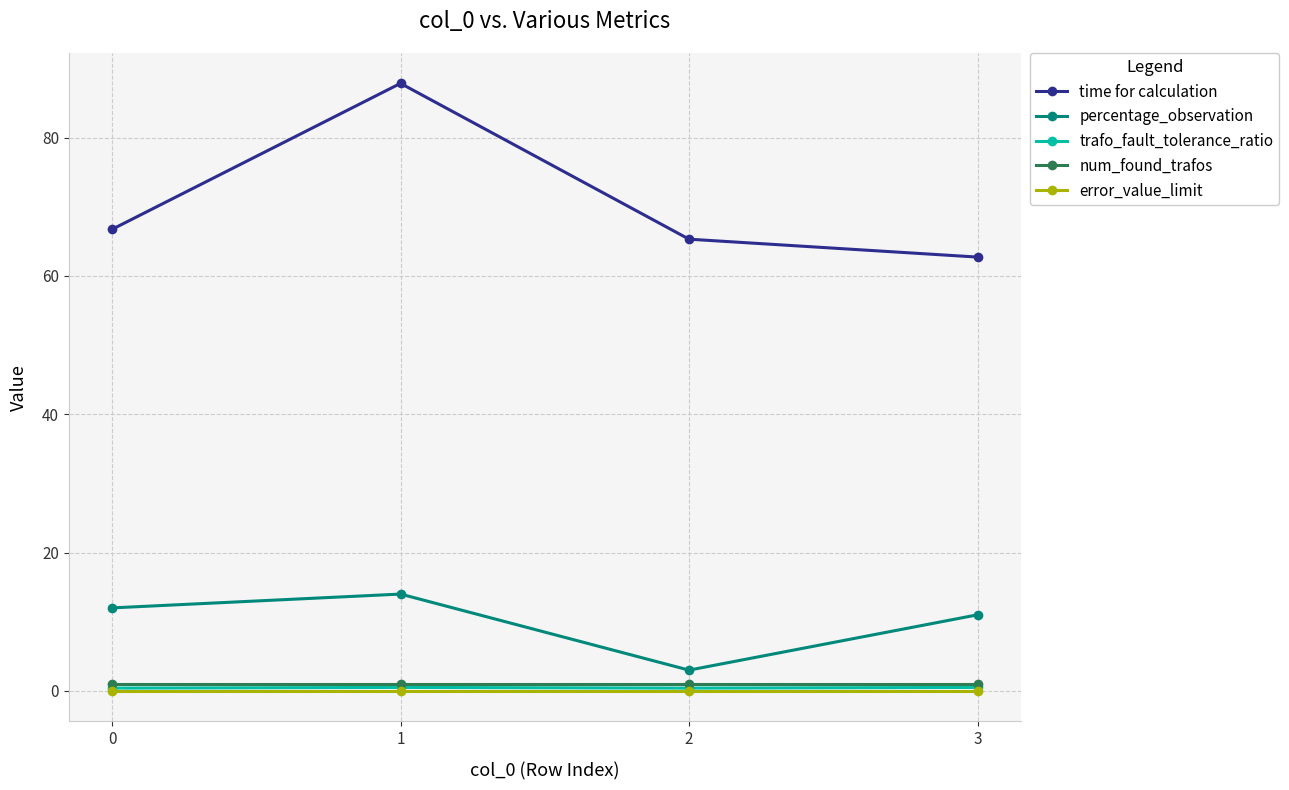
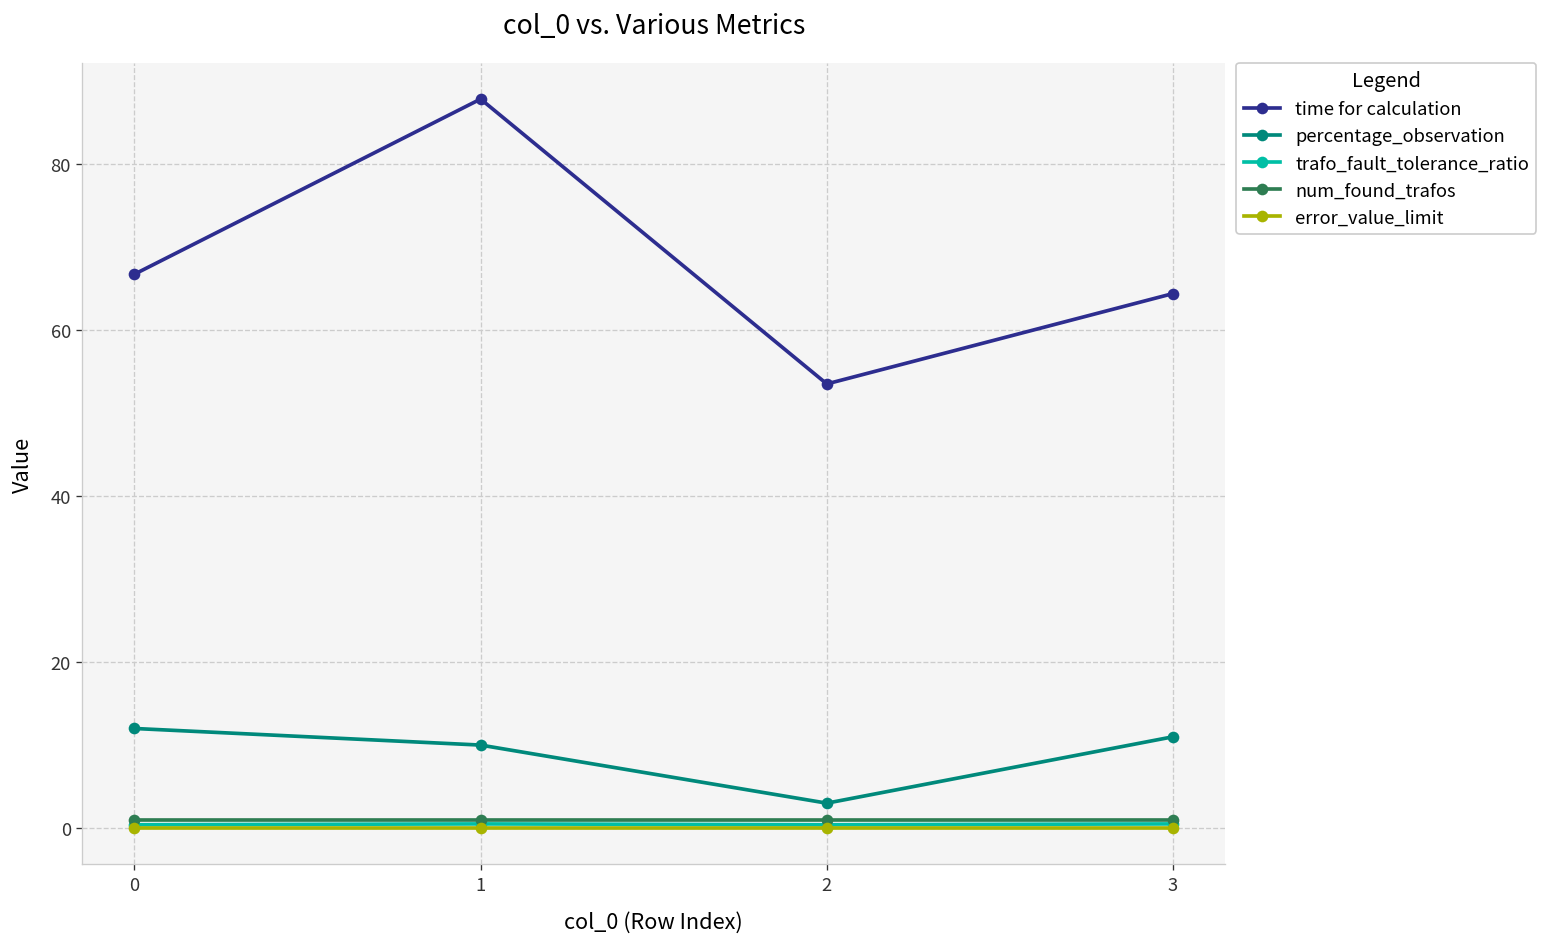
percentage_observation, 1: 14 -> 10
time for calculation, 2: 65 -> 54
time for calculation, 3: 63 -> 64
